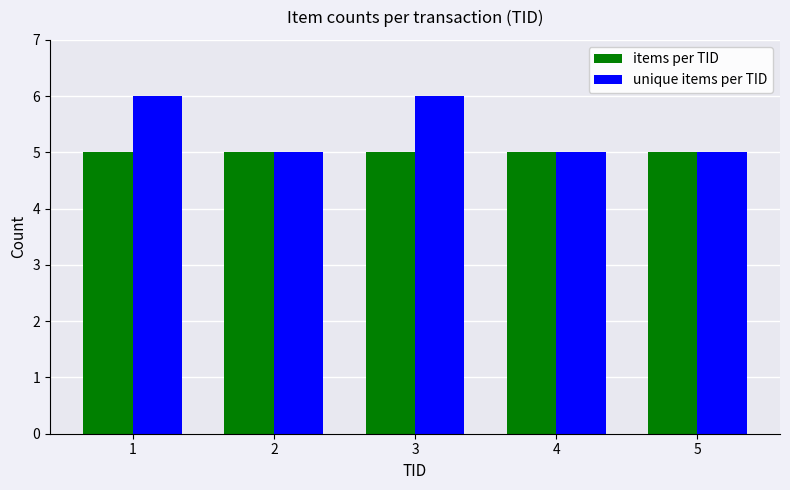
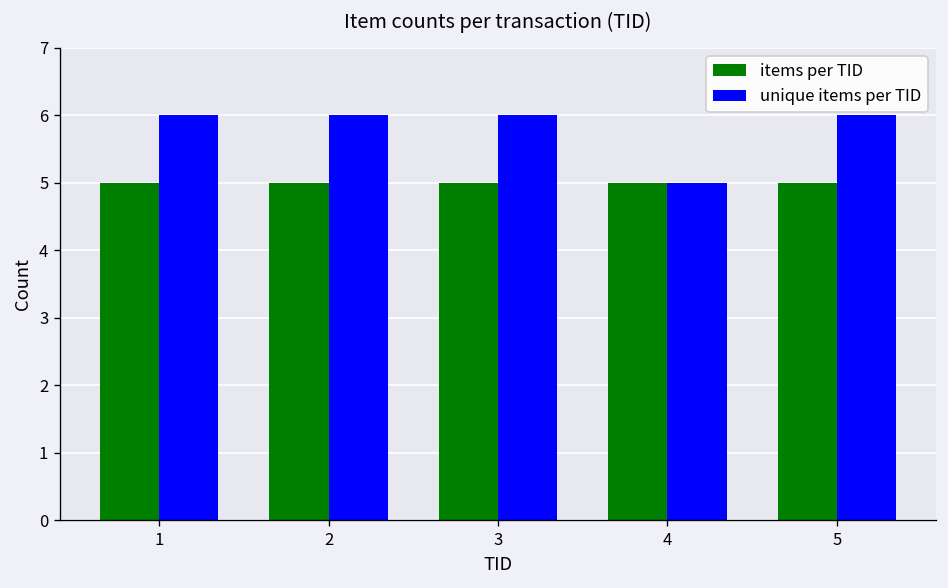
unique items per TID, 2: 5 -> 6
unique items per TID, 5: 5 -> 6
